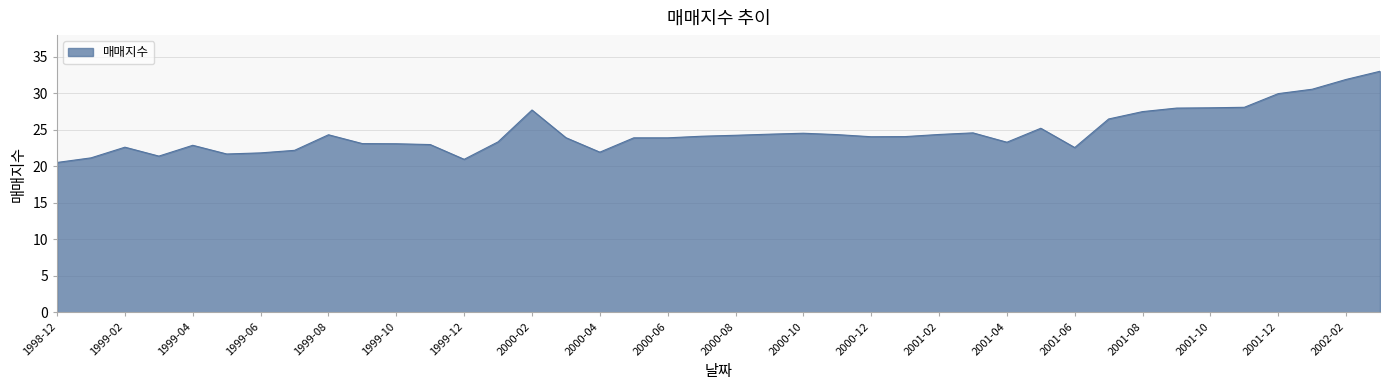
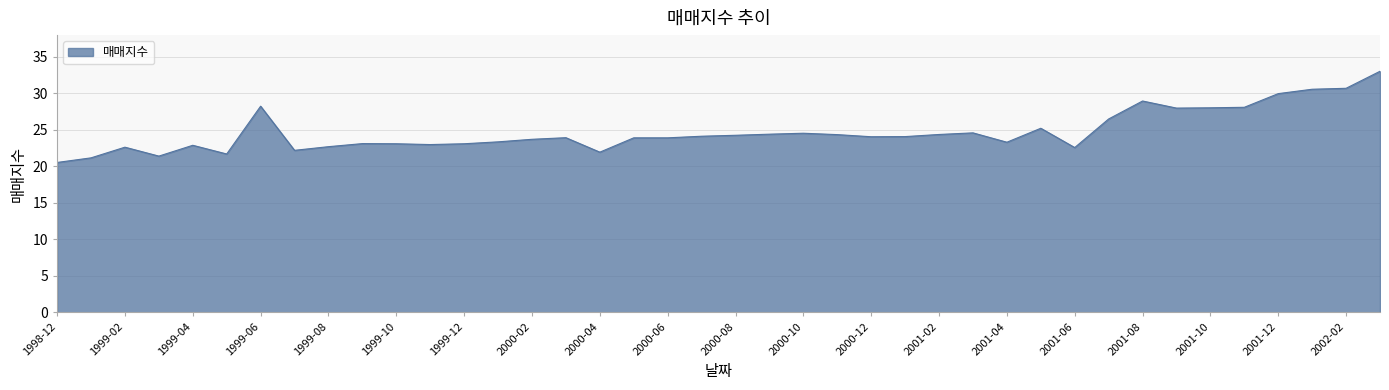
1999-06: 22 -> 28
1999-08: 24 -> 23
1999-12: 21 -> 23
2000-02: 28 -> 24
2001-08: 27 -> 29
2002-02: 32 -> 31
